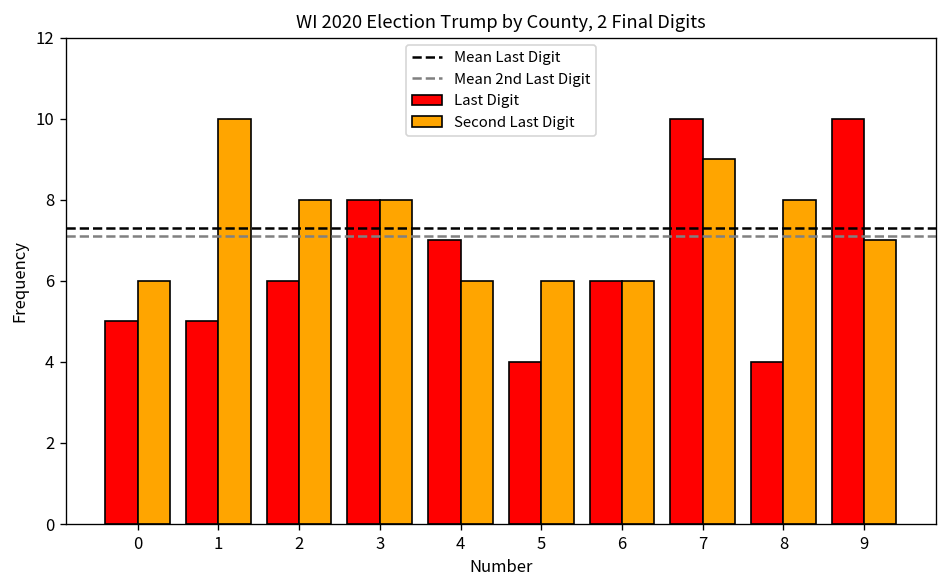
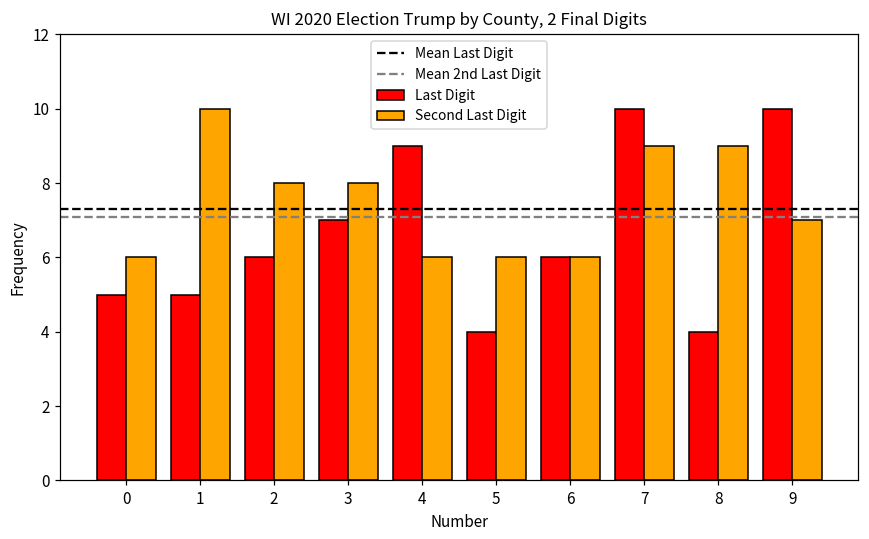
Last Digit, 3: 8 -> 7
Last Digit, 4: 7 -> 9
Second Last Digit, 8: 8 -> 9
